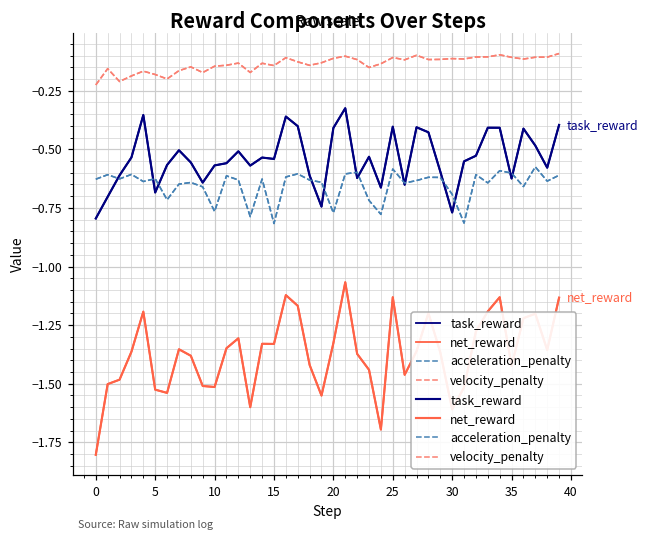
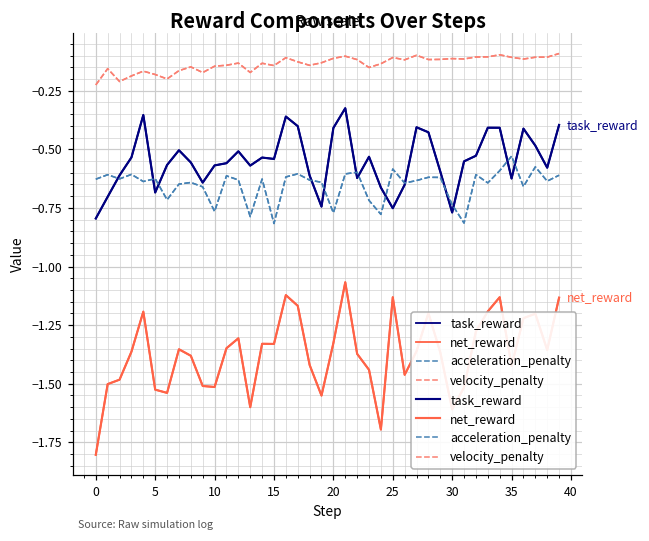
task_reward, 25: -0.40 -> -0.75
acceleration_penalty, 30: -0.69 -> -0.74
acceleration_penalty, 35: -0.60 -> -0.53
